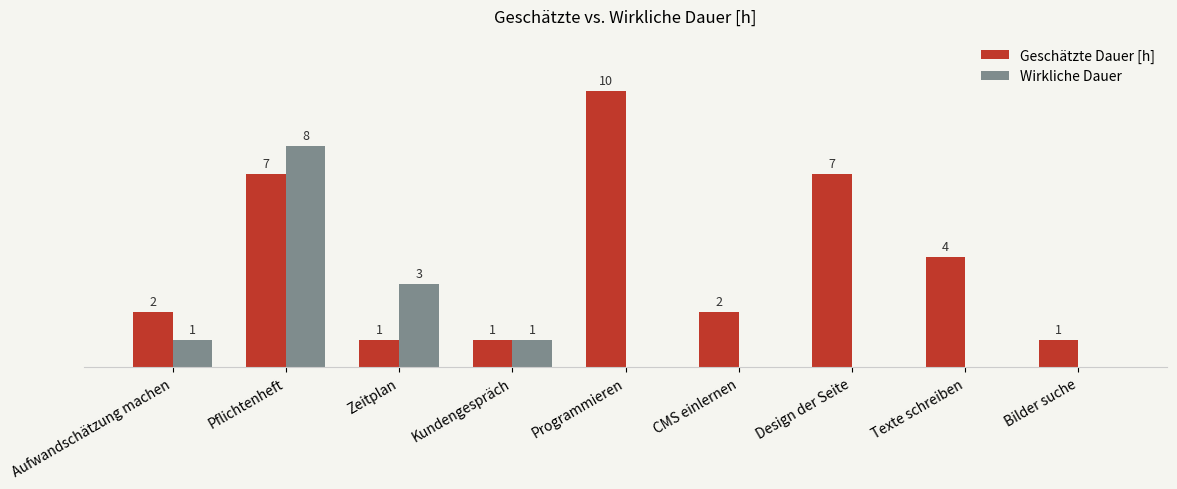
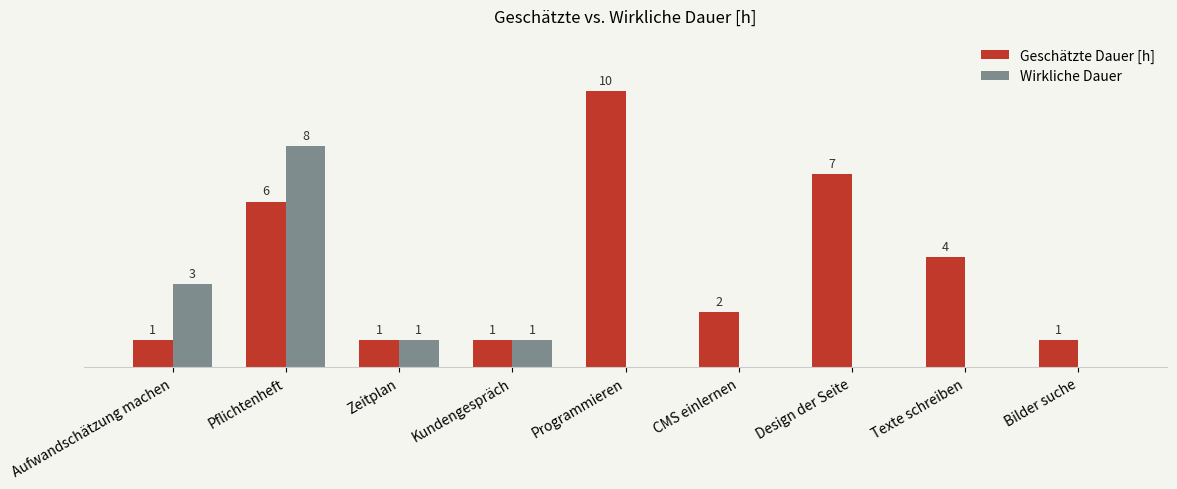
Geschätzte Dauer [h], Aufwandschätzung machen: 2 -> 1
Wirkliche Dauer, Aufwandschätzung machen: 1 -> 3
Geschätzte Dauer [h], Pflichtenheft: 7 -> 6
Wirkliche Dauer, Zeitplan: 3 -> 1
